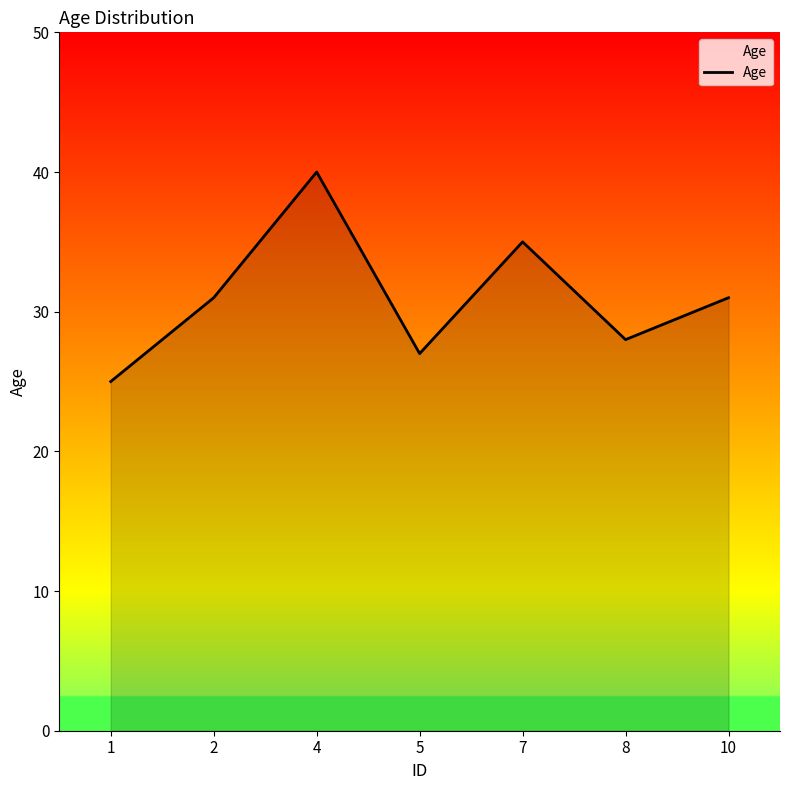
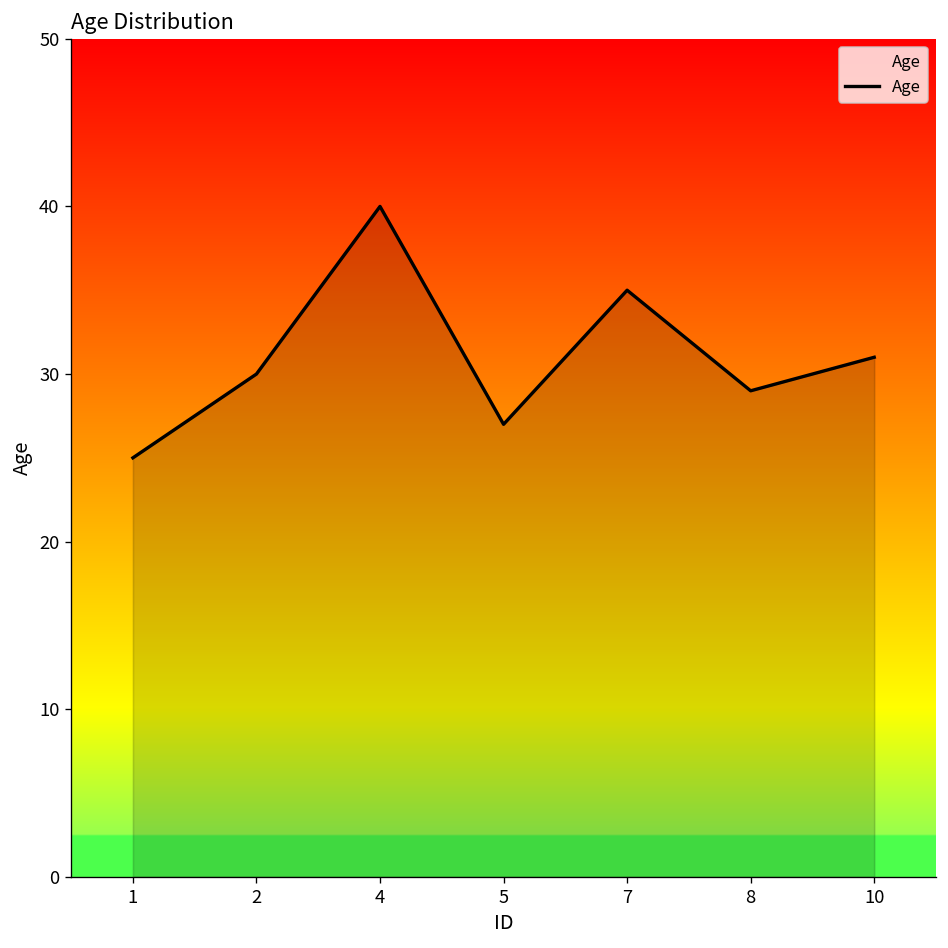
2: 31 -> 30
8: 28 -> 29
